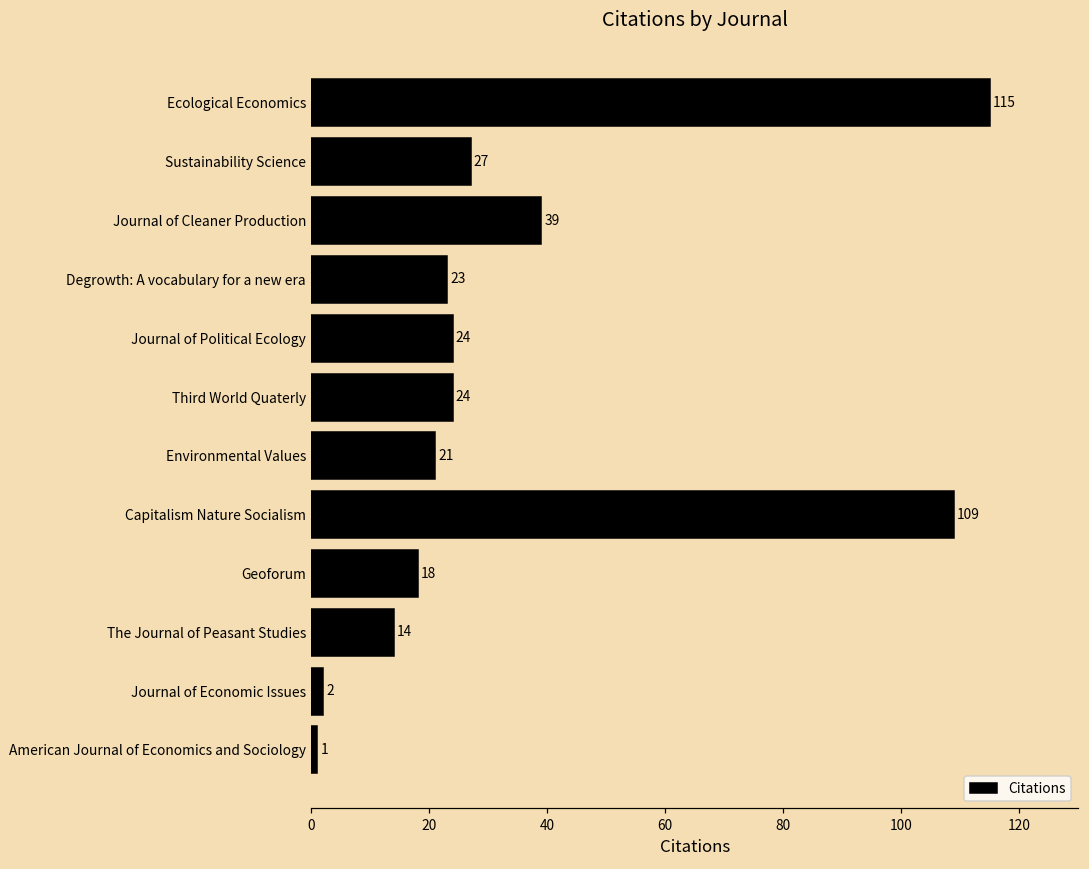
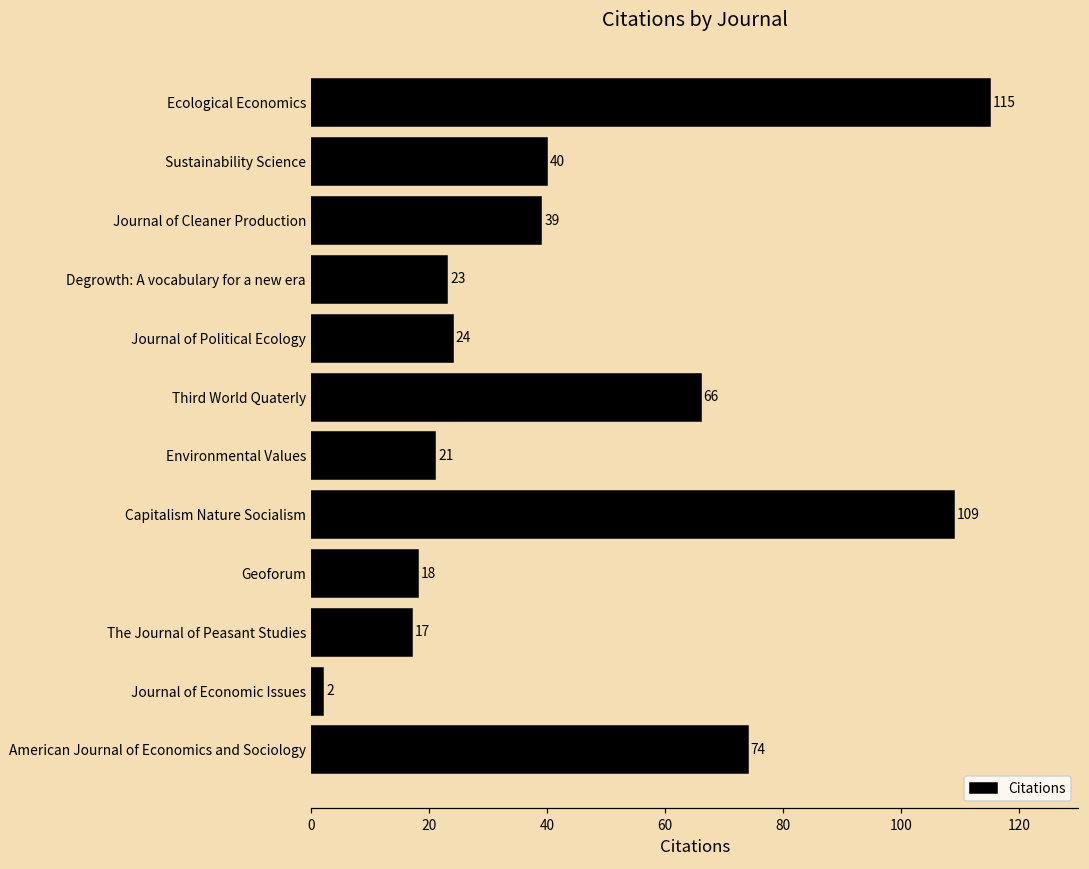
Sustainability Science: 27 -> 40
Third World Quaterly: 24 -> 66
The Journal of Peasant Studies: 14 -> 17
American Journal of Economics and Sociology: 1 -> 74
